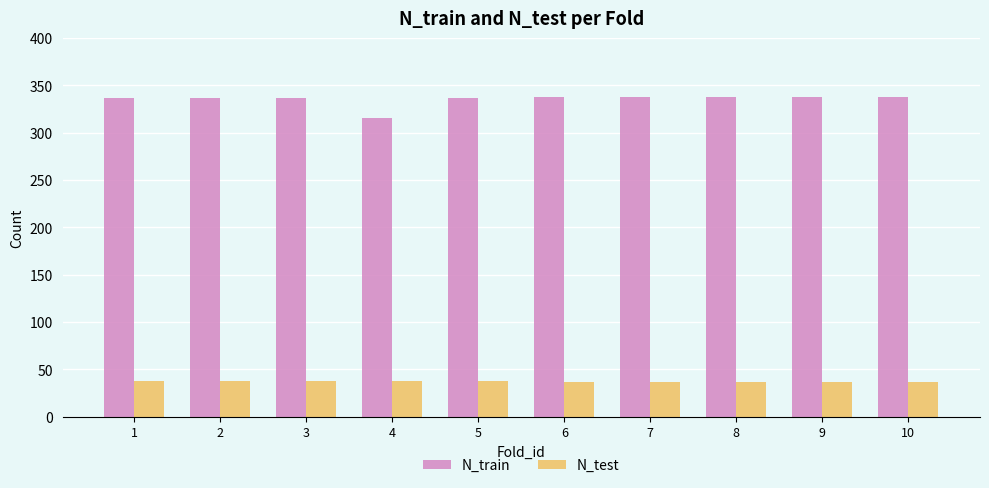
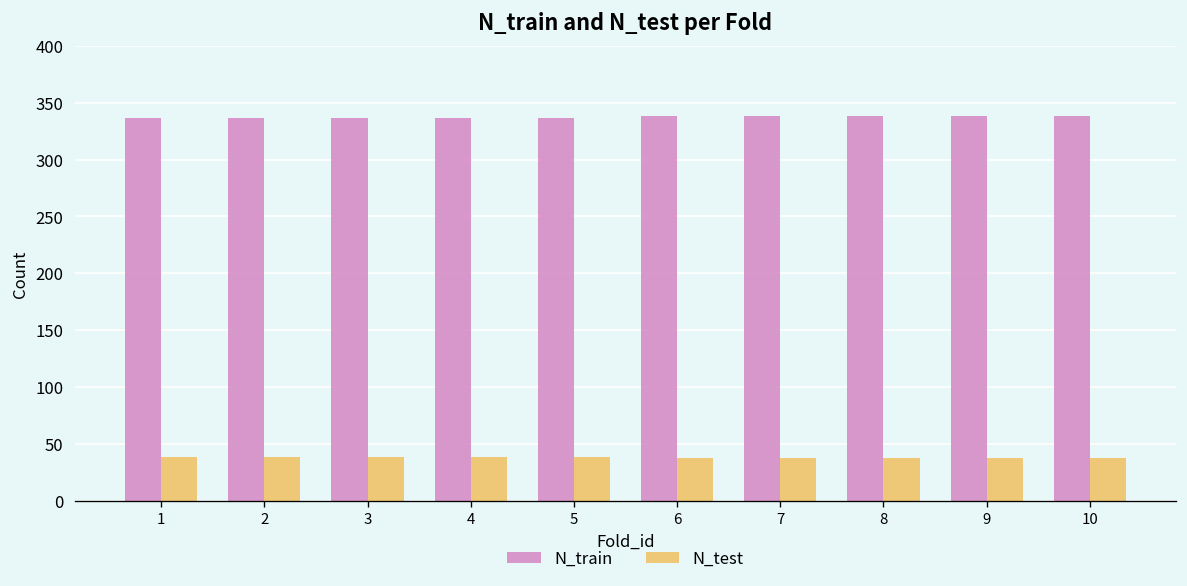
N_train, 4: 320 -> 340
